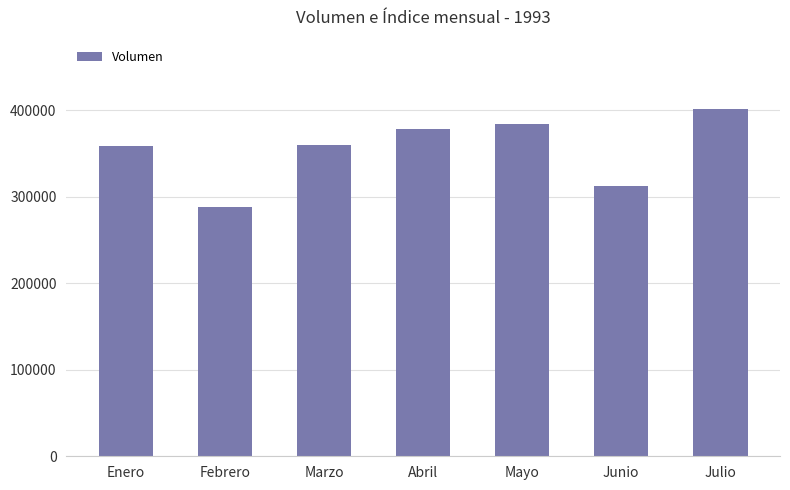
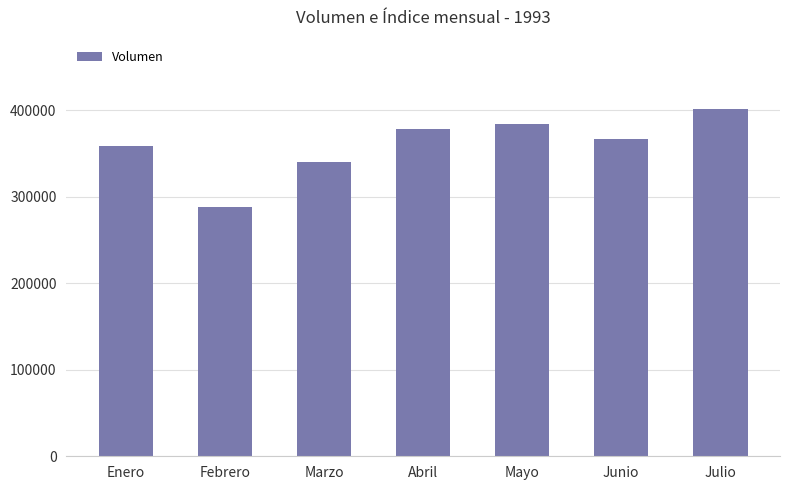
Marzo: 360000 -> 340000
Junio: 310000 -> 370000
